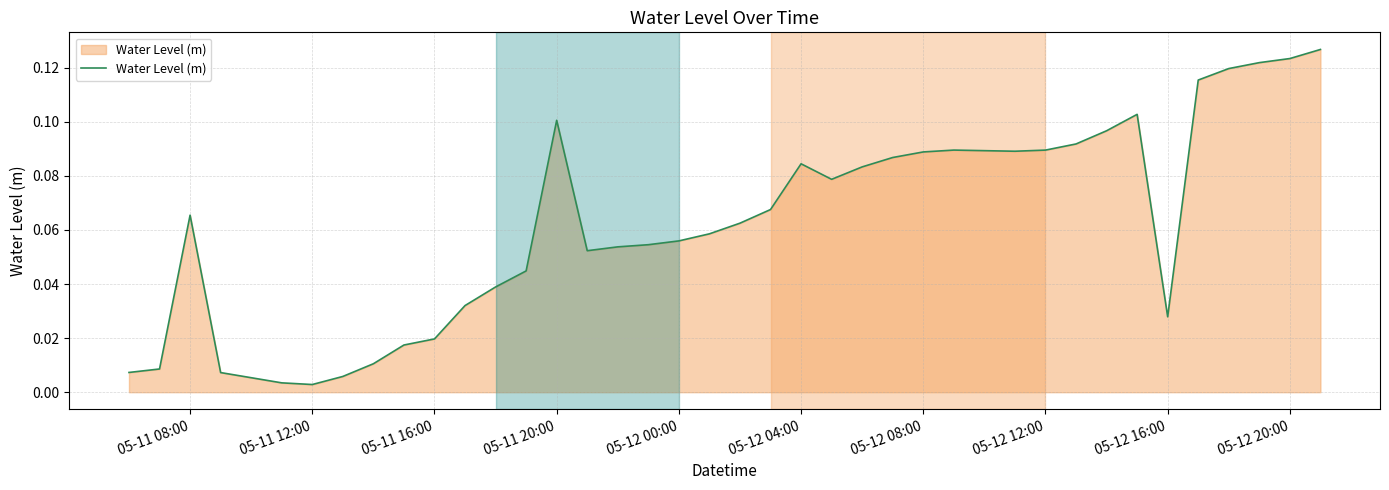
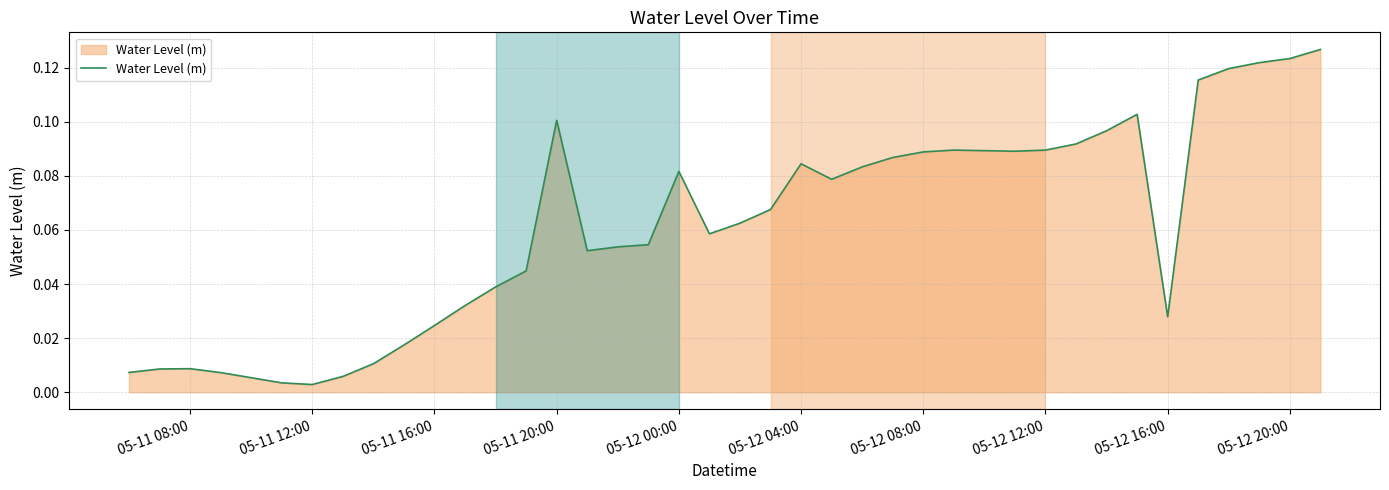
05-11 08:00: 0.065 -> 0.009
05-11 16:00: 0.020 -> 0.025
05-12 00:00: 0.056 -> 0.082
